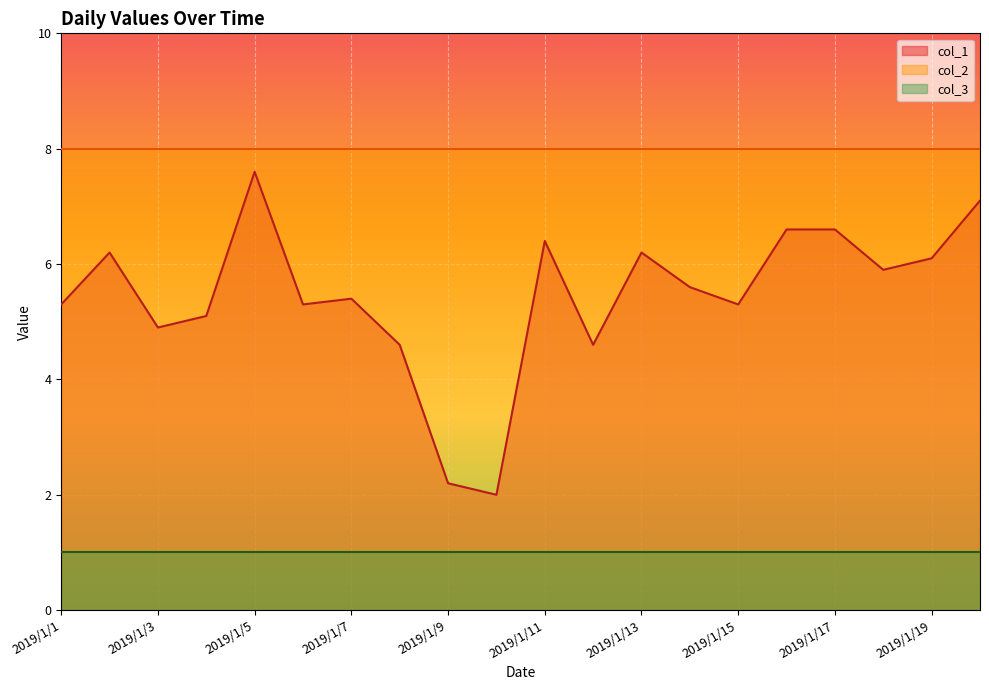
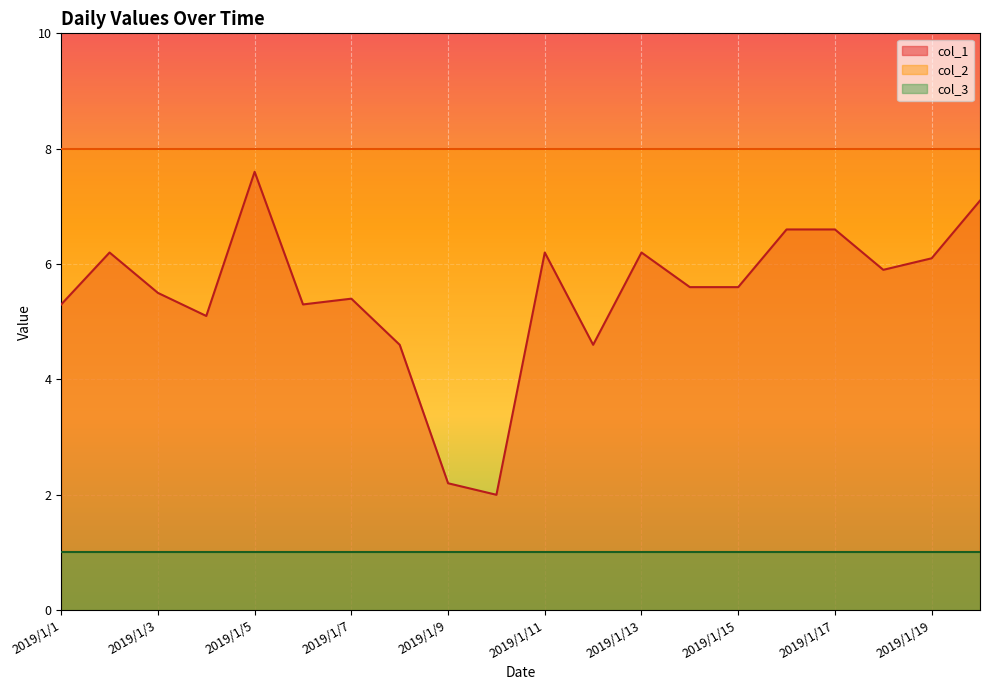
col_1, 2019/1/3: 4.9 -> 5.5
col_1, 2019/1/11: 6.4 -> 6.2
col_1, 2019/1/15: 5.3 -> 5.6
